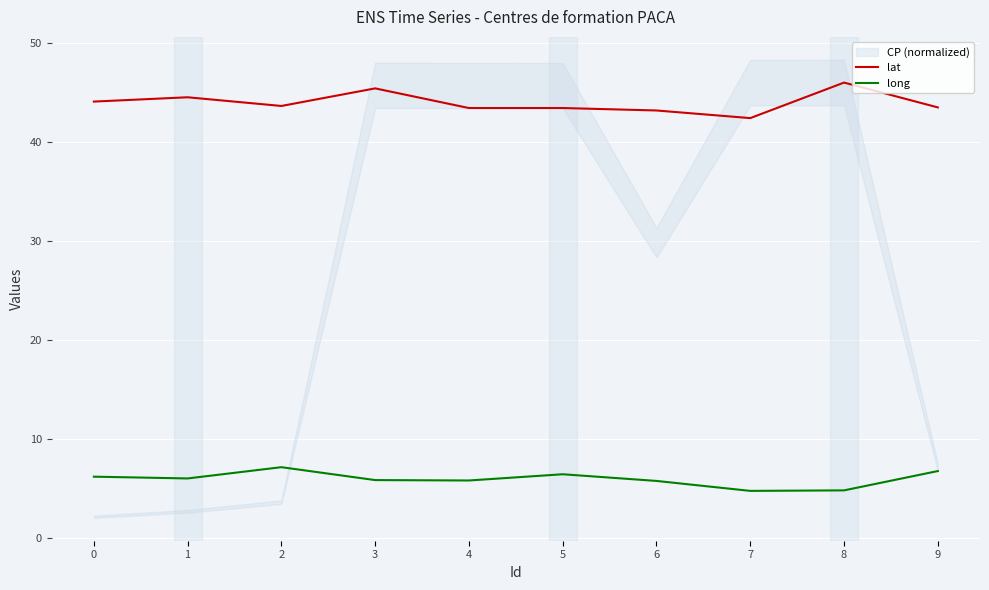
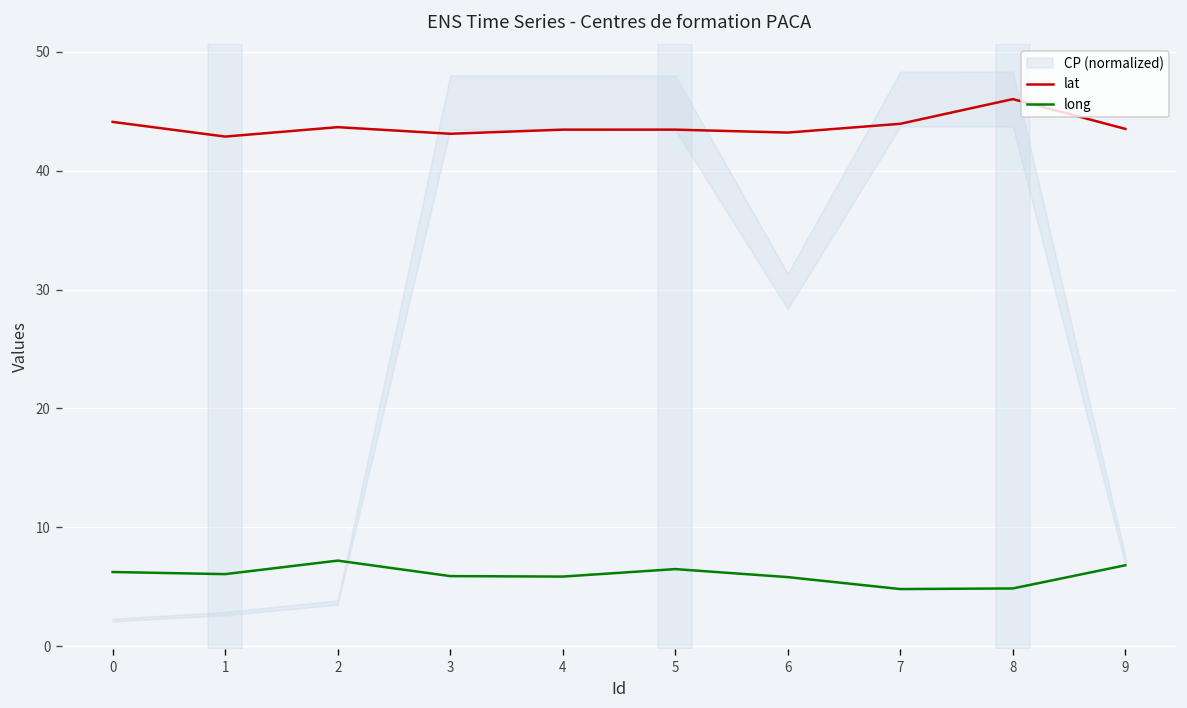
lat, 1: 45 -> 43
lat, 3: 45 -> 43
lat, 7: 42 -> 44
